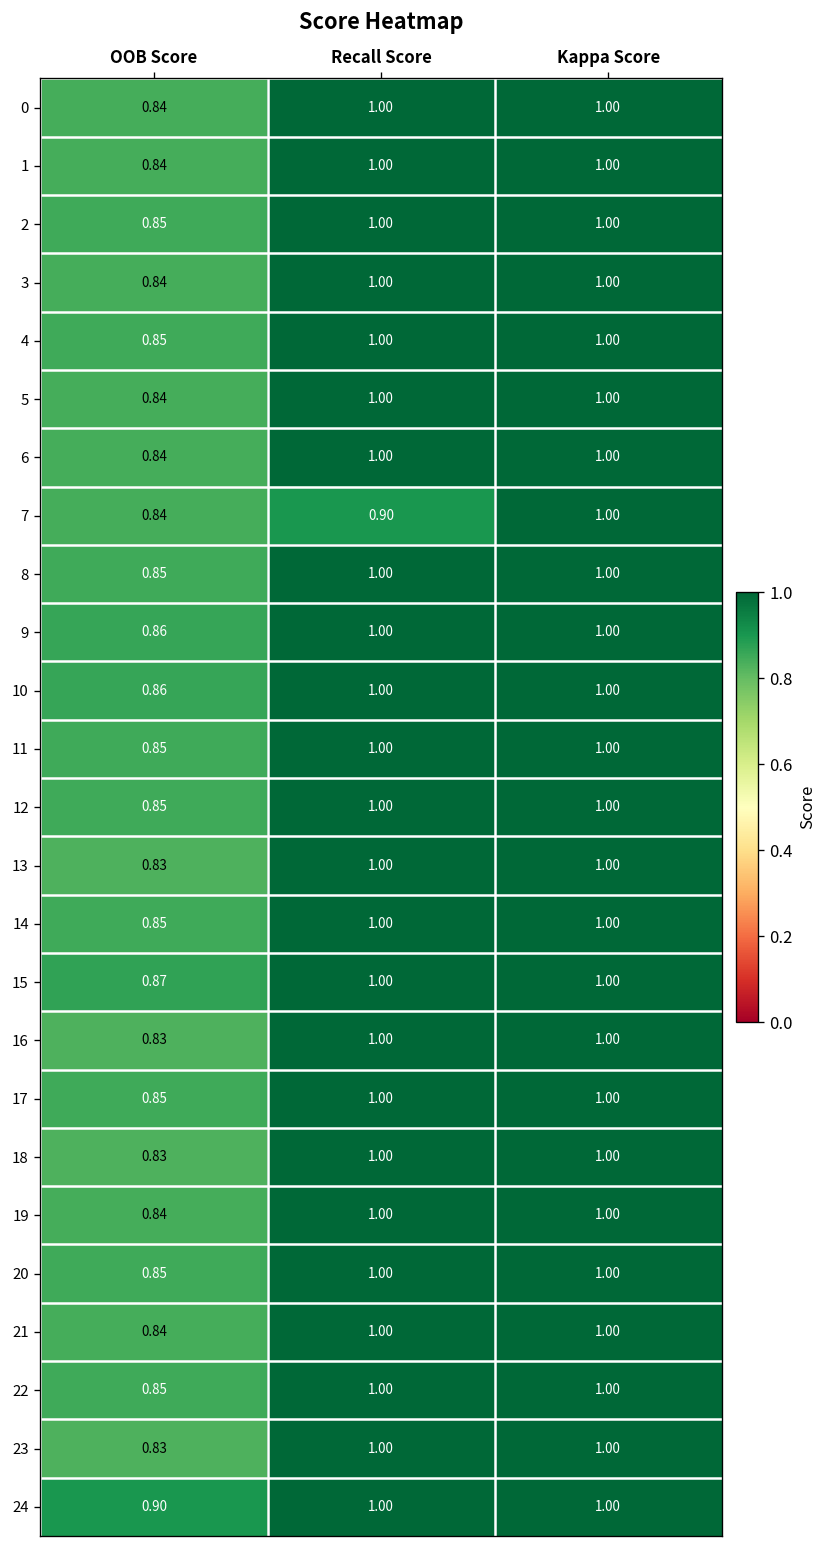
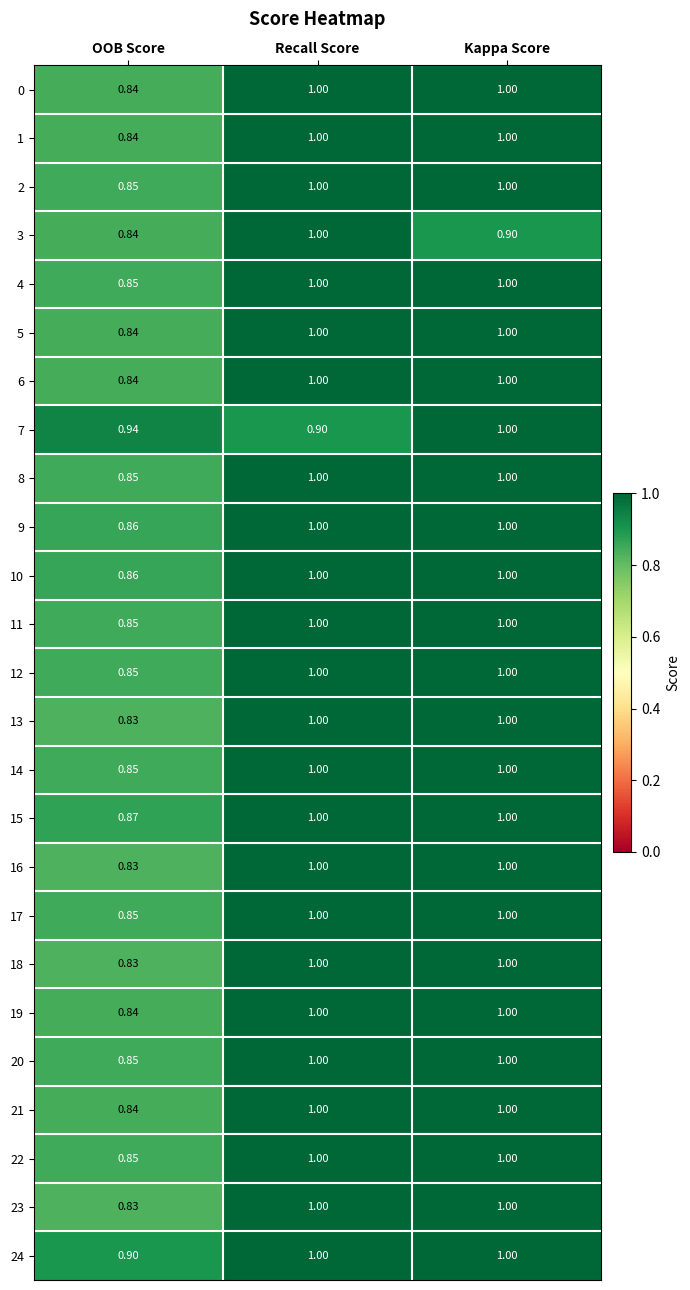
3, Kappa Score: 1.00 -> 0.90
7, OOB Score: 0.84 -> 0.94
